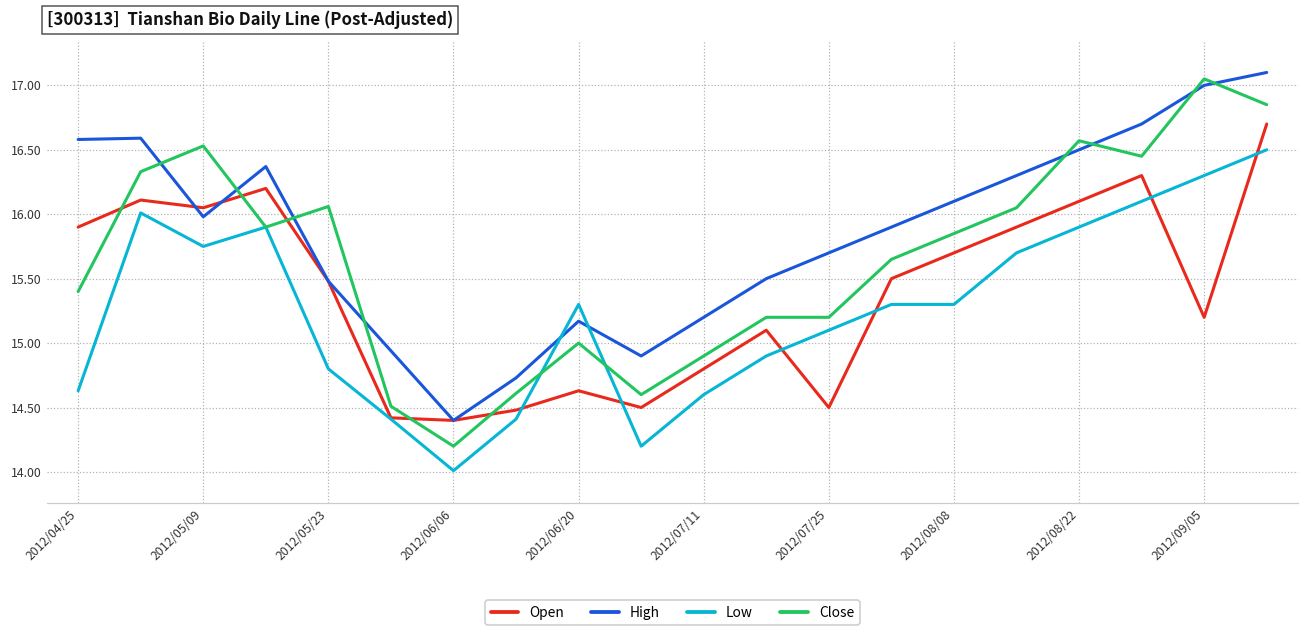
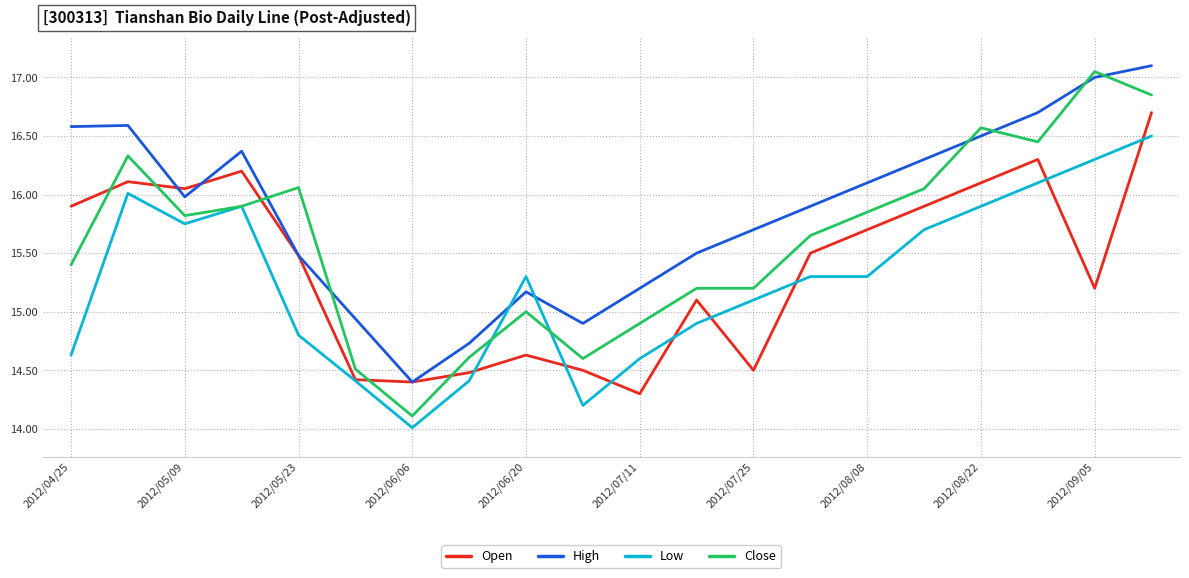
Close, 2012/05/09: 16.53 -> 15.82
Close, 2012/06/06: 14.20 -> 14.11
Open, 2012/07/11: 14.8 -> 14.3
